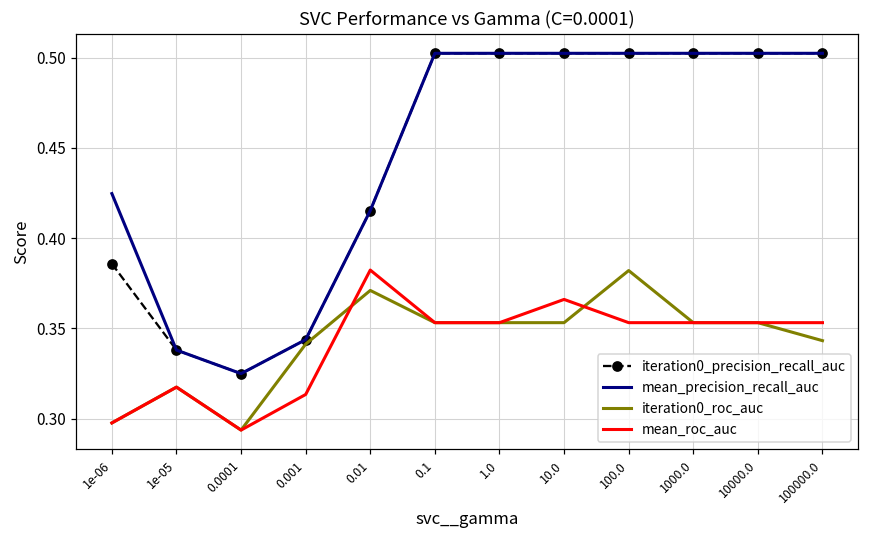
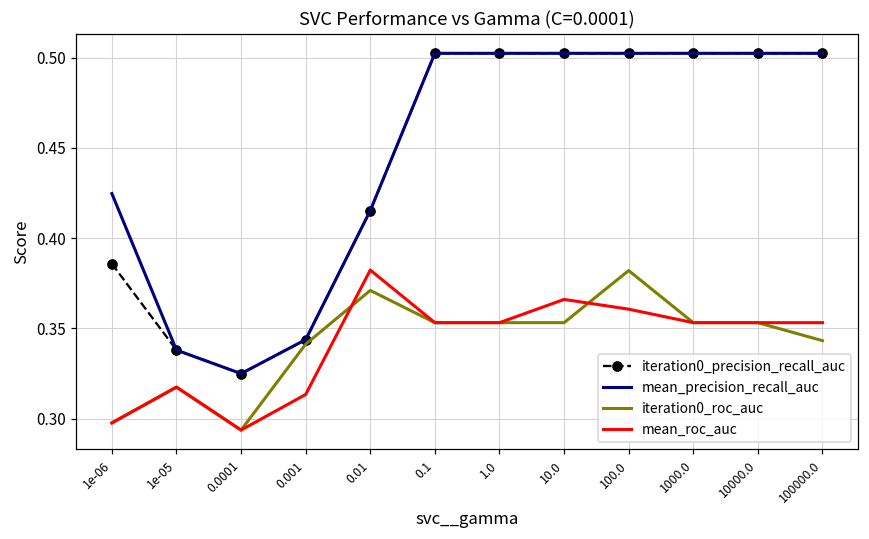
mean_roc_auc, 100.0: 0.353 -> 0.361
